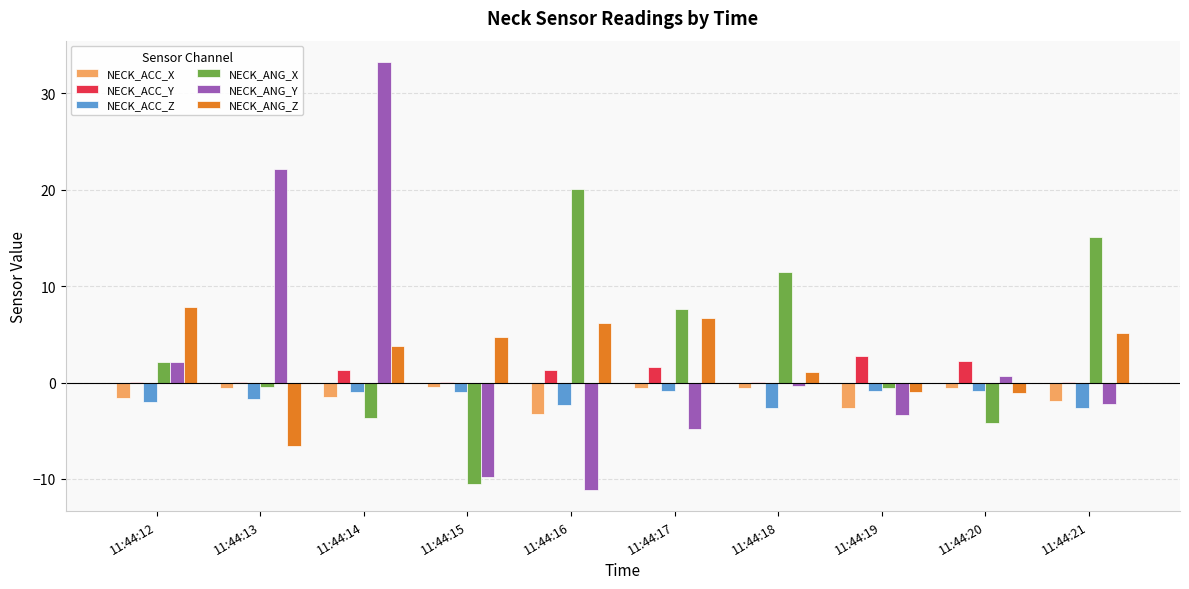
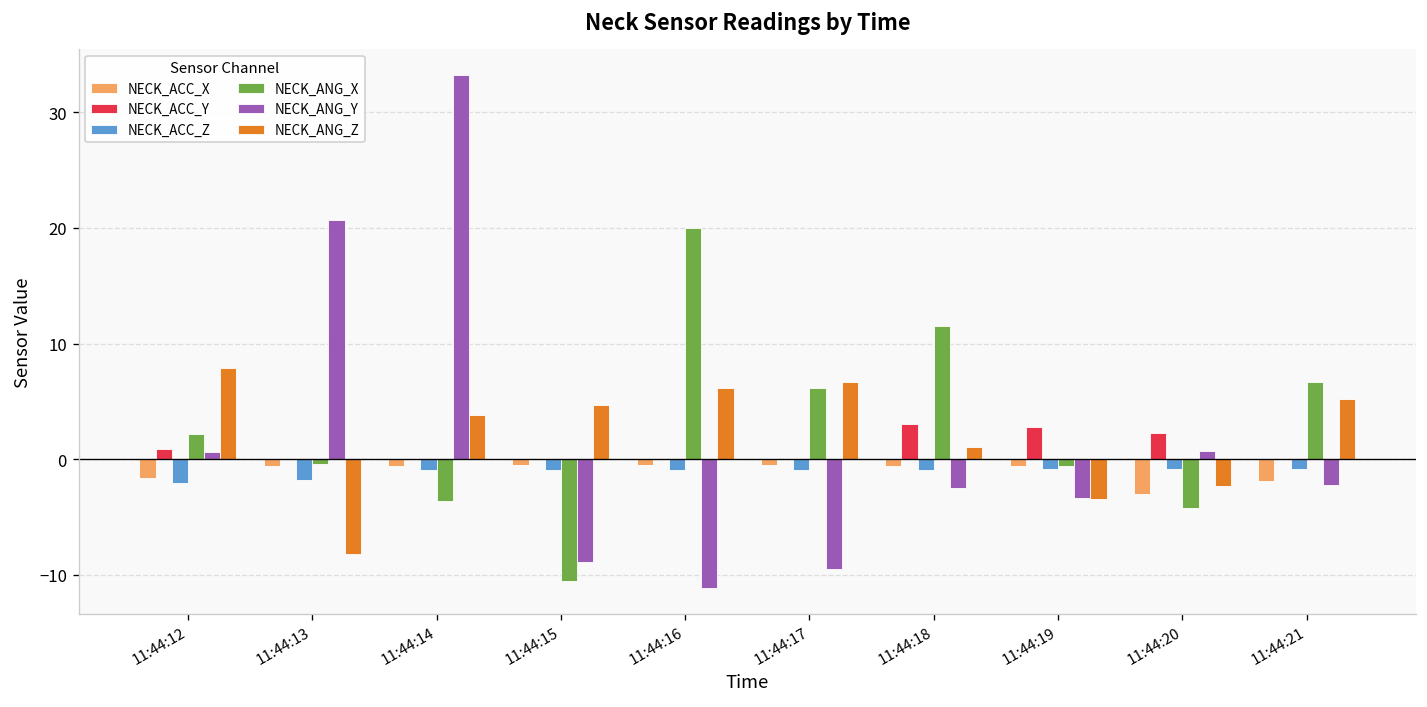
NECK_ACC_Y, 11:44:12: 0 -> 1
NECK_ANG_Y, 11:44:12: 2 -> 1
NECK_ANG_Y, 11:44:13: 22 -> 21
NECK_ANG_Z, 11:44:13: -7 -> -8
NECK_ACC_X, 11:44:14: -1.5 -> -0.6
NECK_ACC_Y, 11:44:14: 1 -> 0
NECK_ANG_Y, 11:44:15: -10 -> -9
NECK_ACC_X, 11:44:16: -3 -> 0
NECK_ACC_Y, 11:44:16: 1 -> 0
NECK_ACC_Z, 11:44:16: -2 -> -1
NECK_ACC_Y, 11:44:17: 2 -> 0
NECK_ANG_X, 11:44:17: 8 -> 6
NECK_ANG_Y, 11:44:17: -5 -> -9
NECK_ACC_Y, 11:44:18: 0 -> 3
NECK_ACC_Z, 11:44:18: -3 -> -1
NECK_ANG_Y, 11:44:18: 0 -> -3
NECK_ACC_X, 11:44:19: -3 -> -1
NECK_ANG_Z, 11:44:19: -1 -> -3
NECK_ACC_X, 11:44:20: -1 -> -3
NECK_ANG_Z, 11:44:20: -1 -> -2
NECK_ACC_Z, 11:44:21: -3 -> -1
NECK_ANG_X, 11:44:21: 15 -> 7
